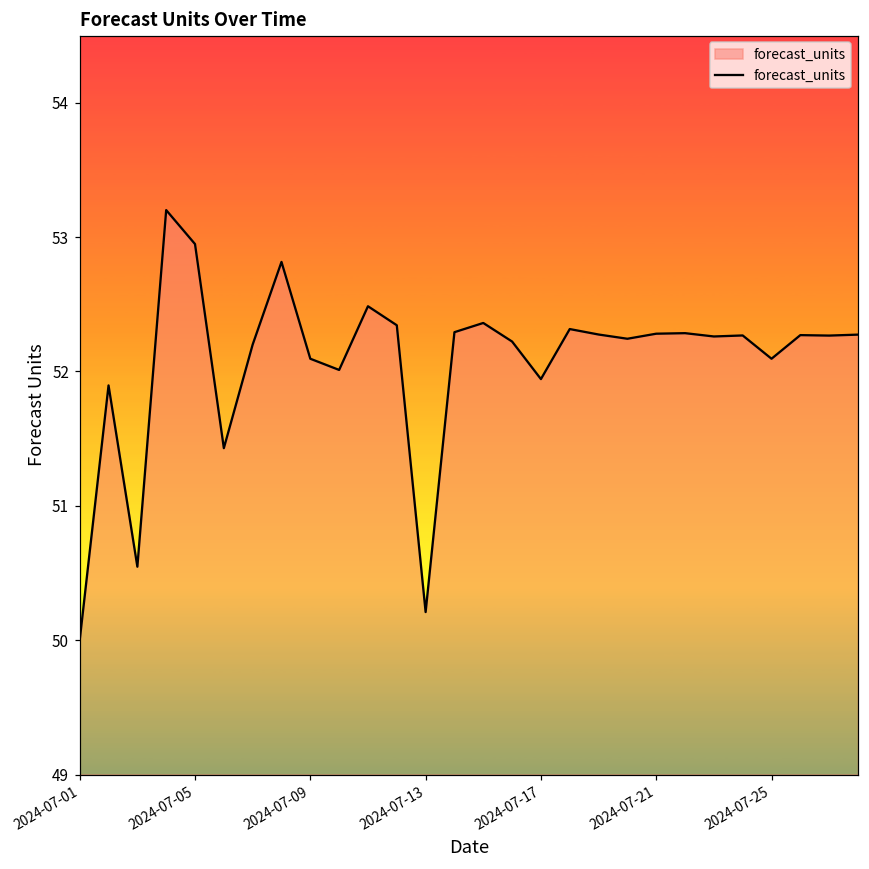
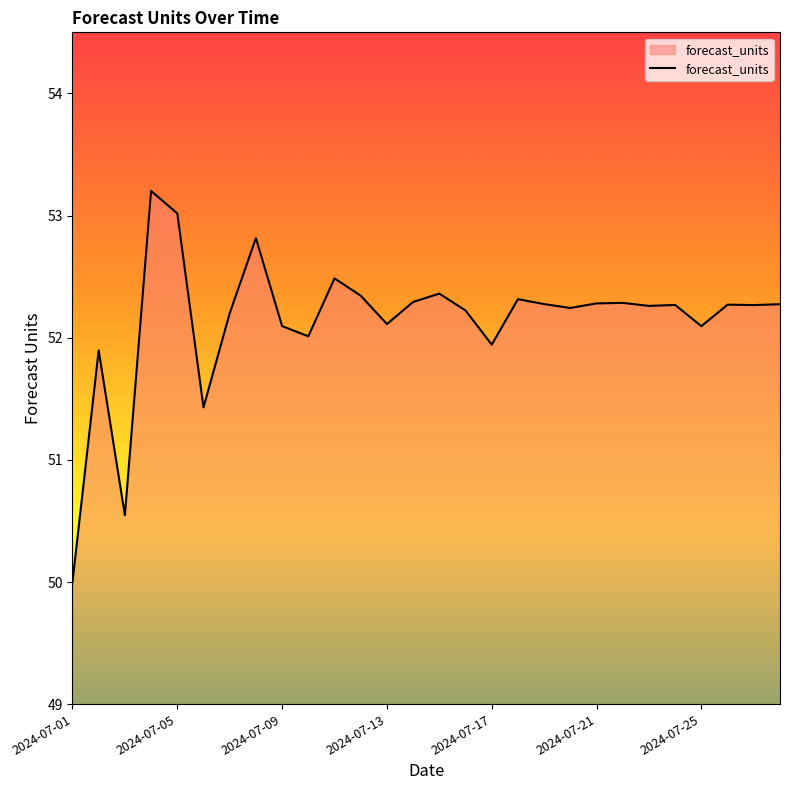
2024-07-05: 52.95 -> 53.02
2024-07-13: 50.21 -> 52.11
